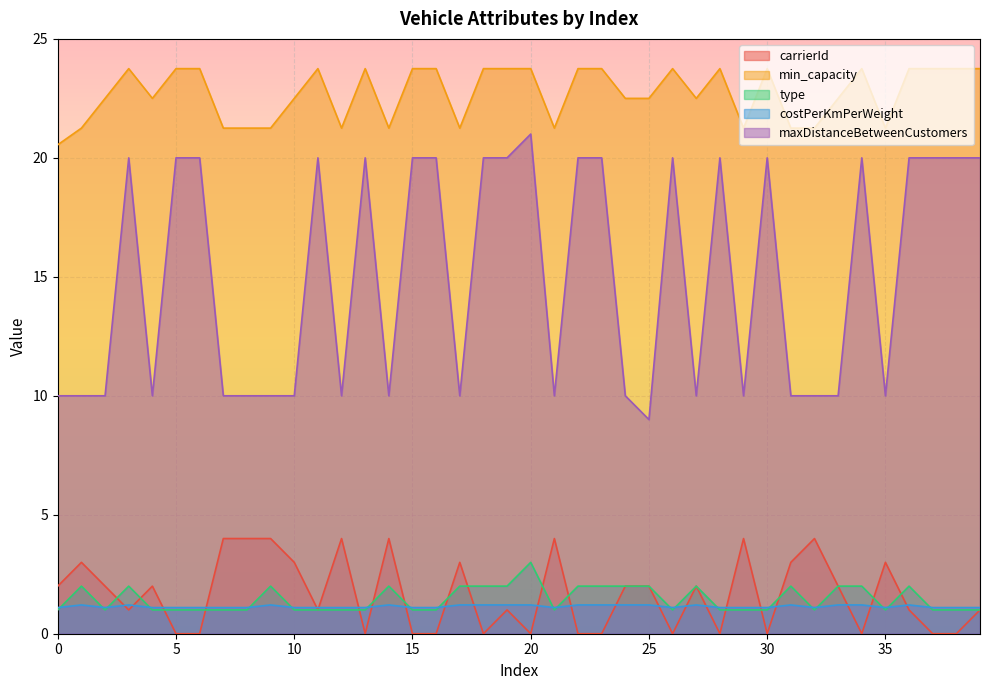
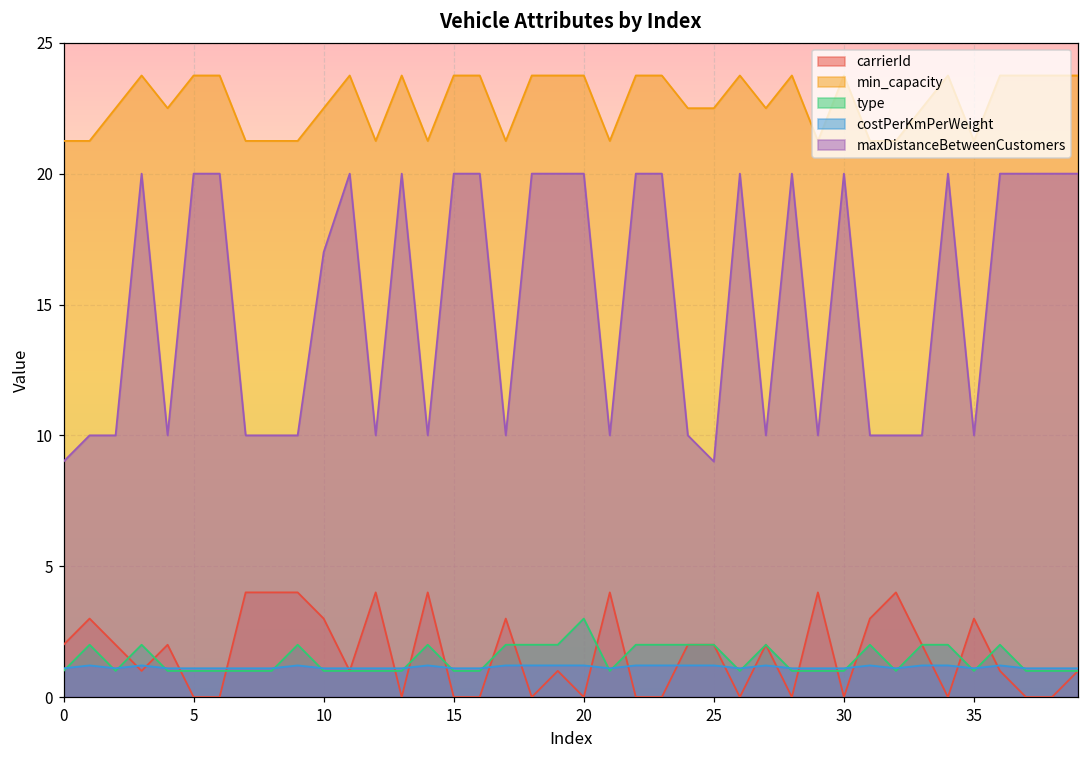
min_capacity, 0: 20.6 -> 21.3
maxDistanceBetweenCustomers, 0: 10 -> 9
maxDistanceBetweenCustomers, 10: 10 -> 17
maxDistanceBetweenCustomers, 20: 21 -> 20
